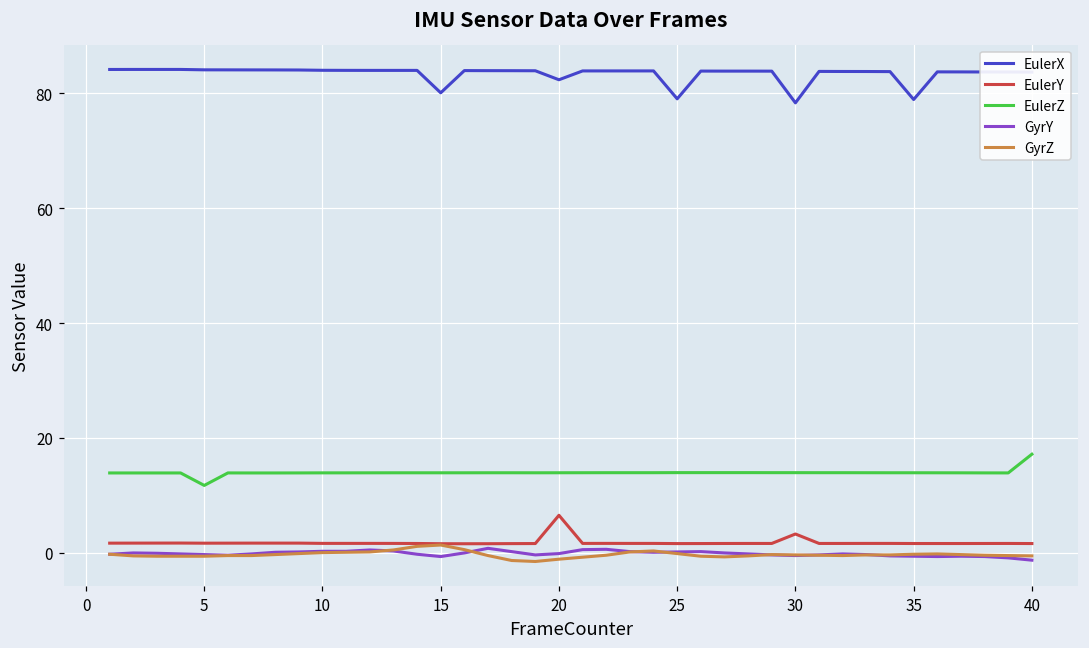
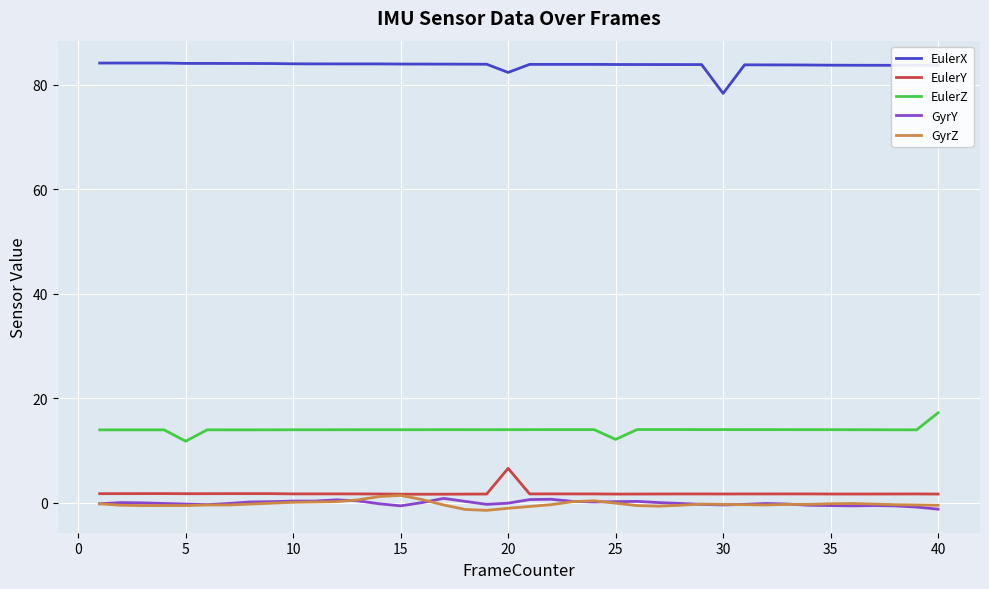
EulerX, 15: 80 -> 84
EulerX, 25: 79 -> 84
EulerZ, 25: 14 -> 12
EulerY, 30: 3 -> 2
EulerX, 35: 79 -> 84
